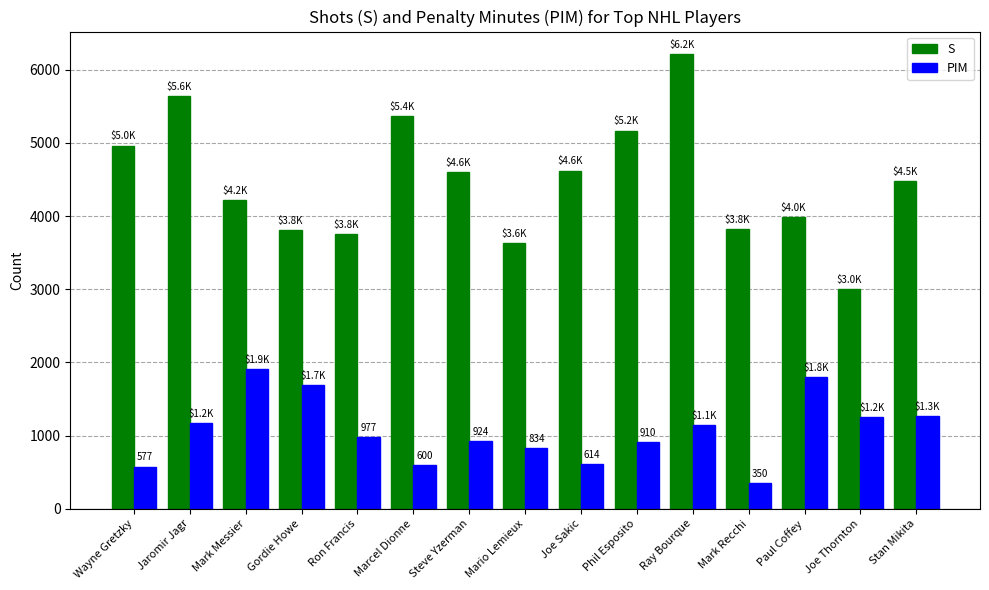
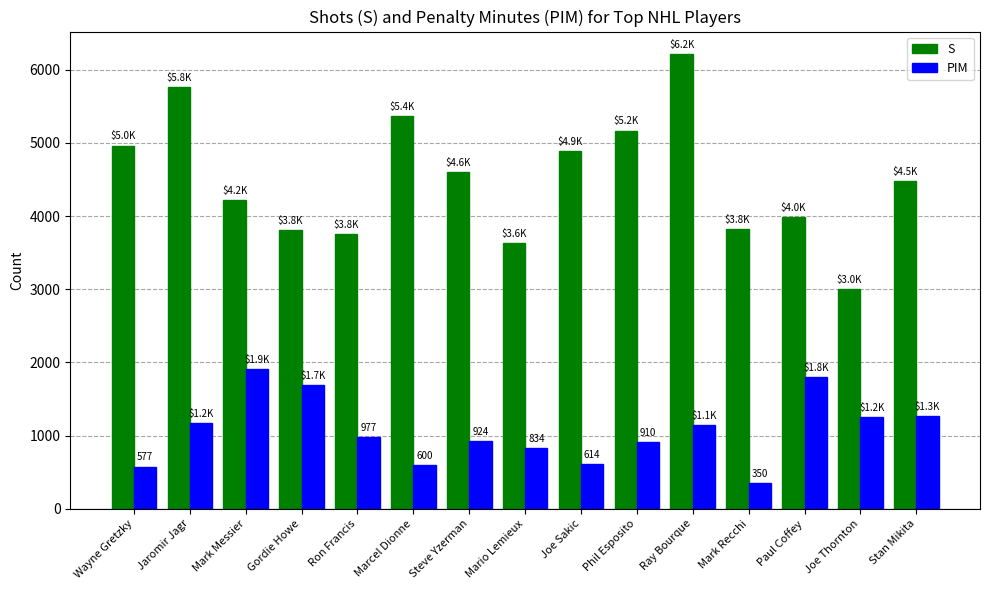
S, Jaromir Jagr: $5.6K -> $5.8K
S, Joe Sakic: $4.6K -> $4.9K
